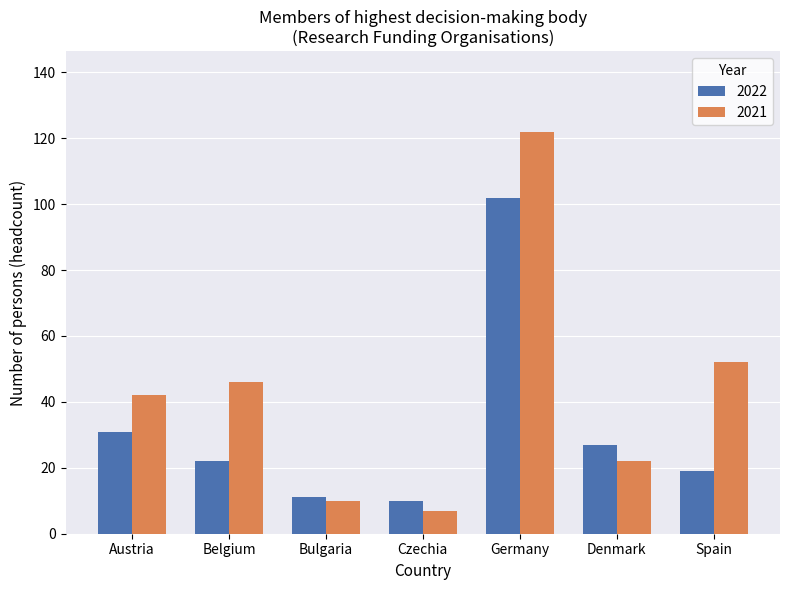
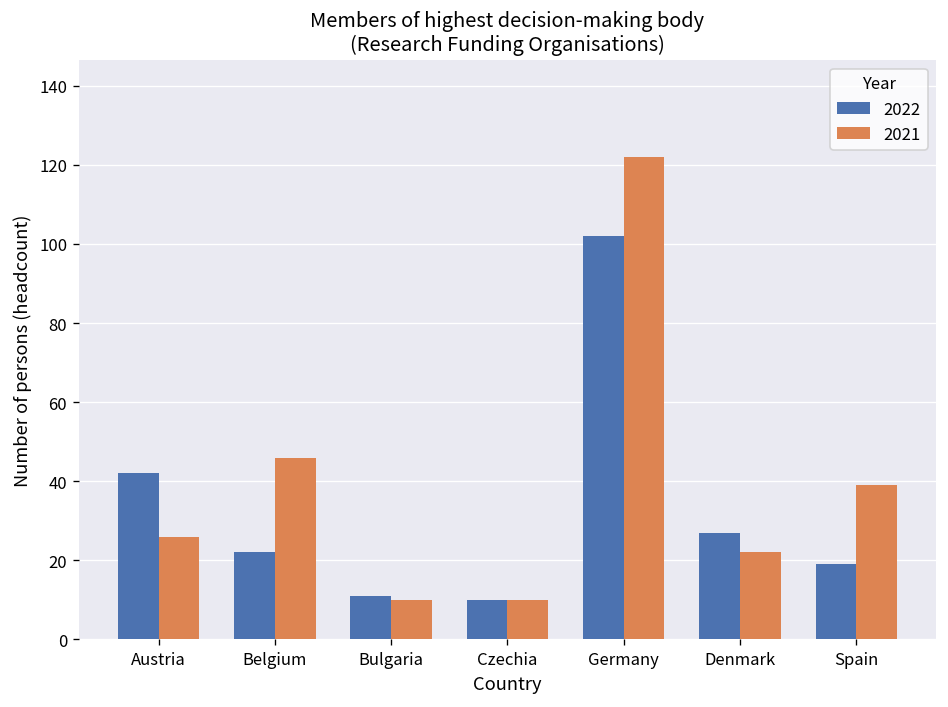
2022, Austria: 31 -> 42
2021, Austria: 42 -> 26
2021, Czechia: 7 -> 10
2021, Spain: 52 -> 39
